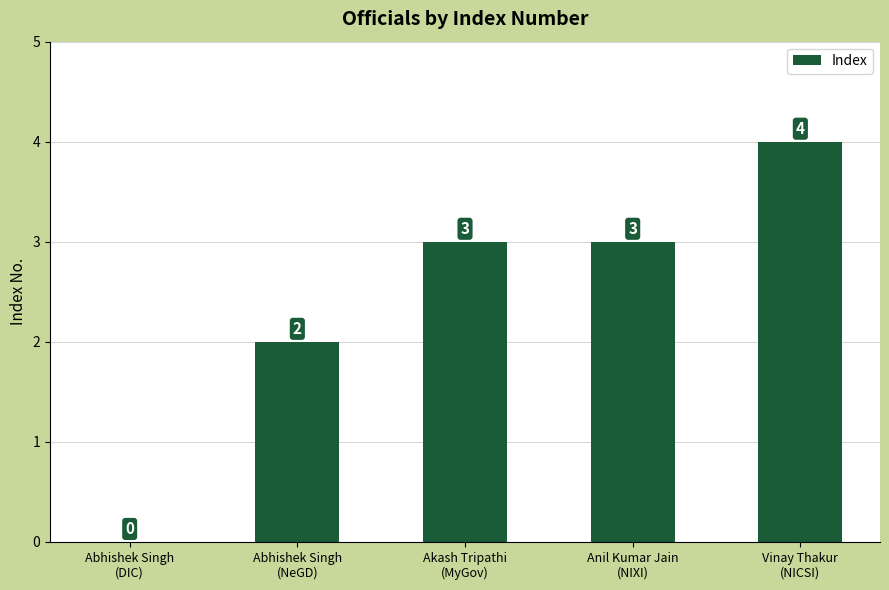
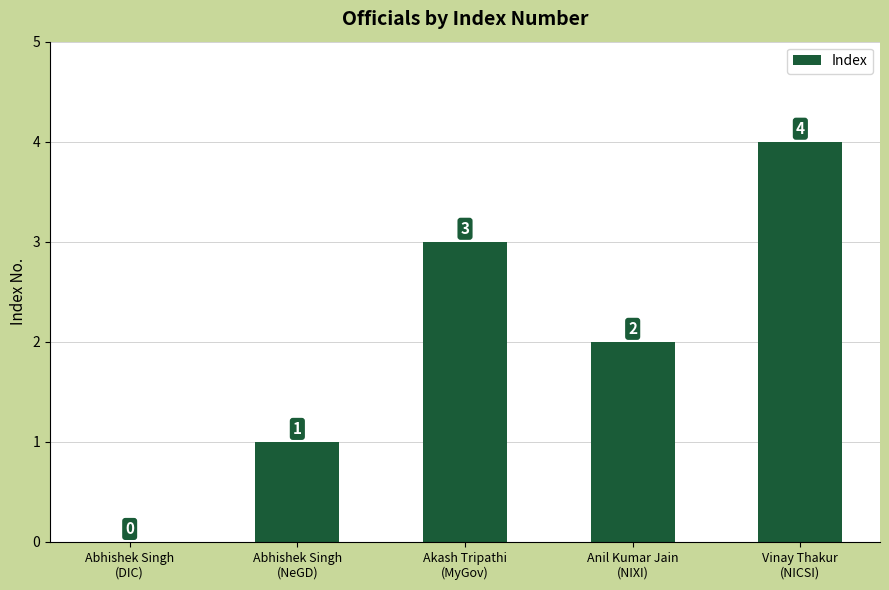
Abhishek Singh (NeGD): 2 -> 1
Anil Kumar Jain (NIXI): 3 -> 2
